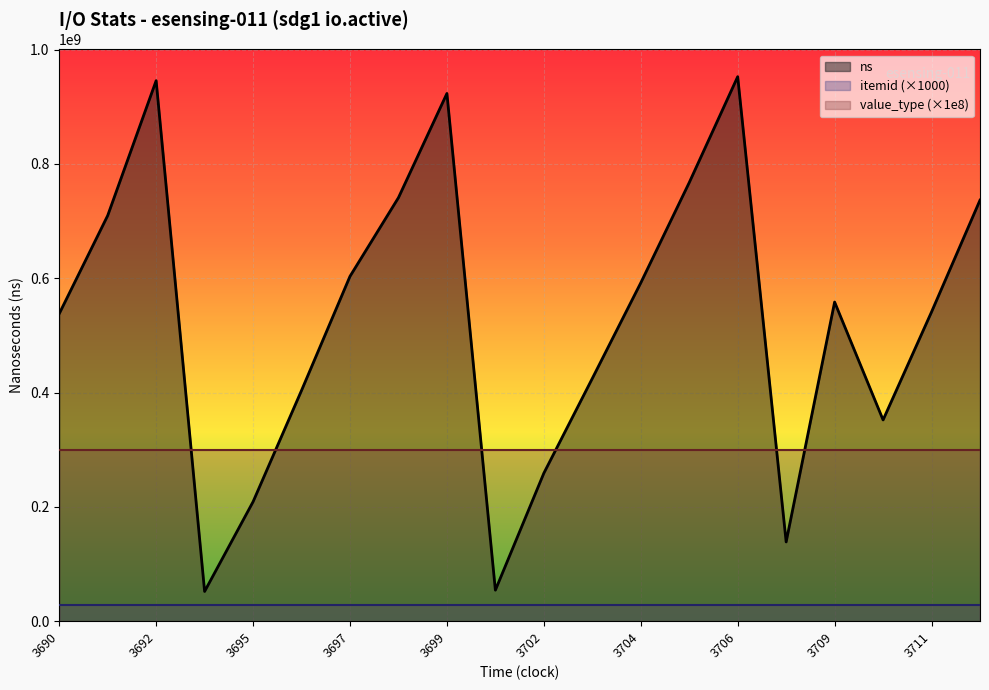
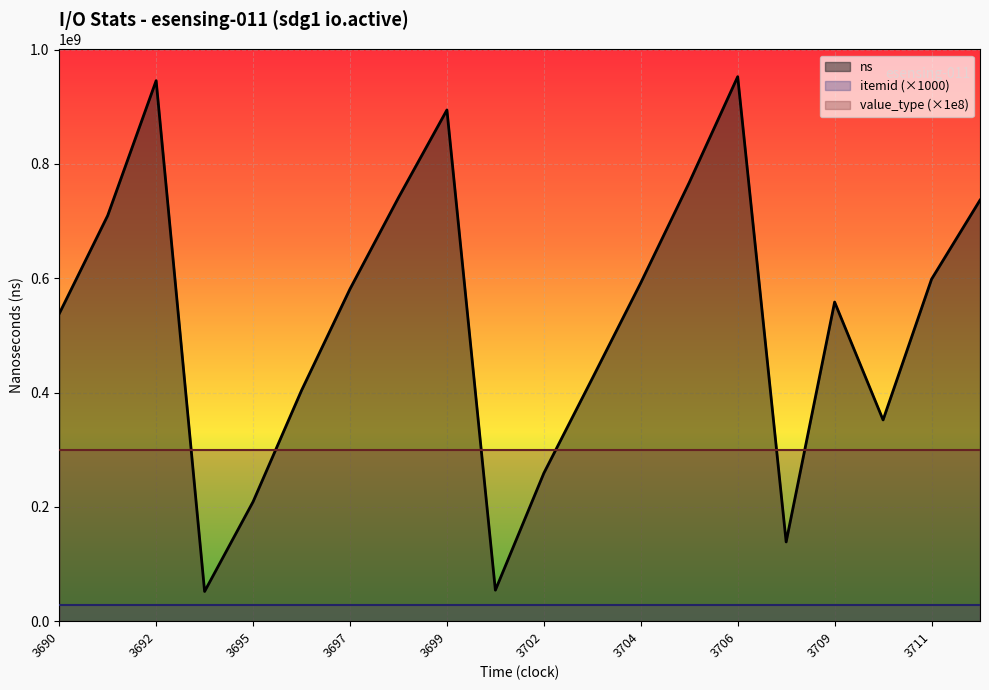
ns, 3697: 600000000 -> 580000000
ns, 3699: 920000000 -> 890000000
ns, 3711: 540000000 -> 600000000
